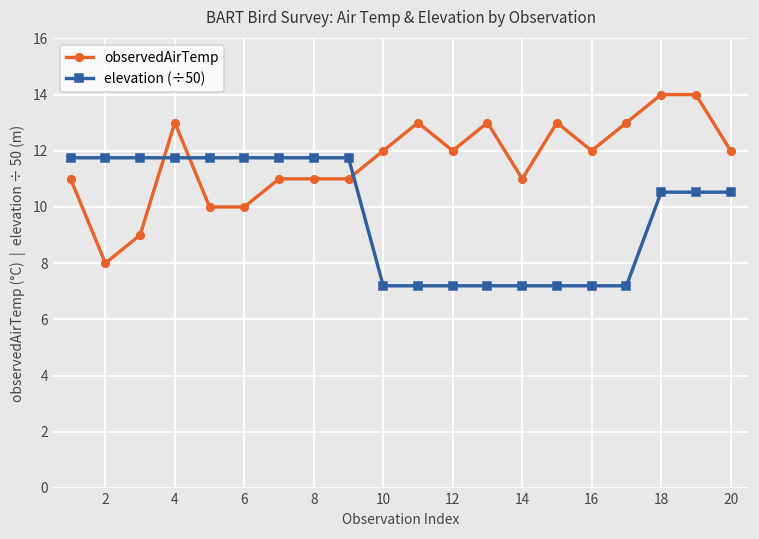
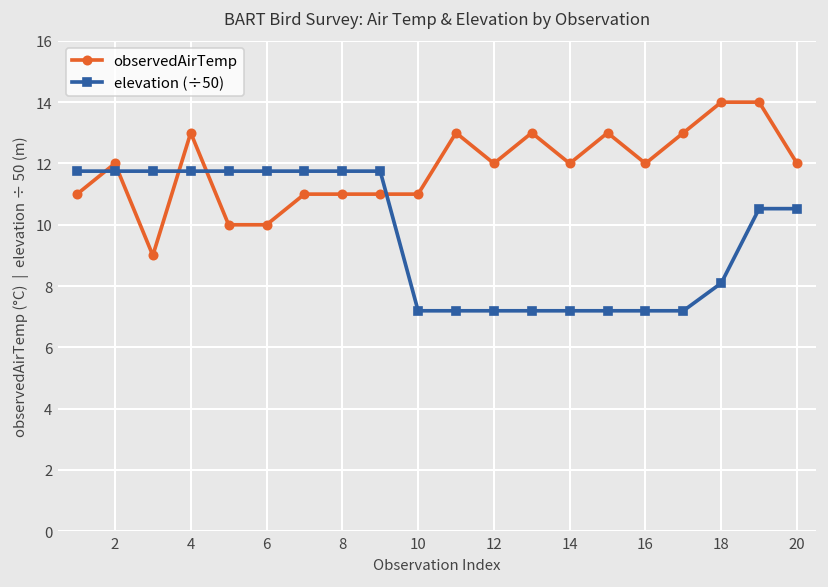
observedAirTemp, 2: 8 -> 12
observedAirTemp, 10: 12 -> 11
observedAirTemp, 14: 11 -> 12
elevation (÷50), 18: 10.5 -> 8.1
